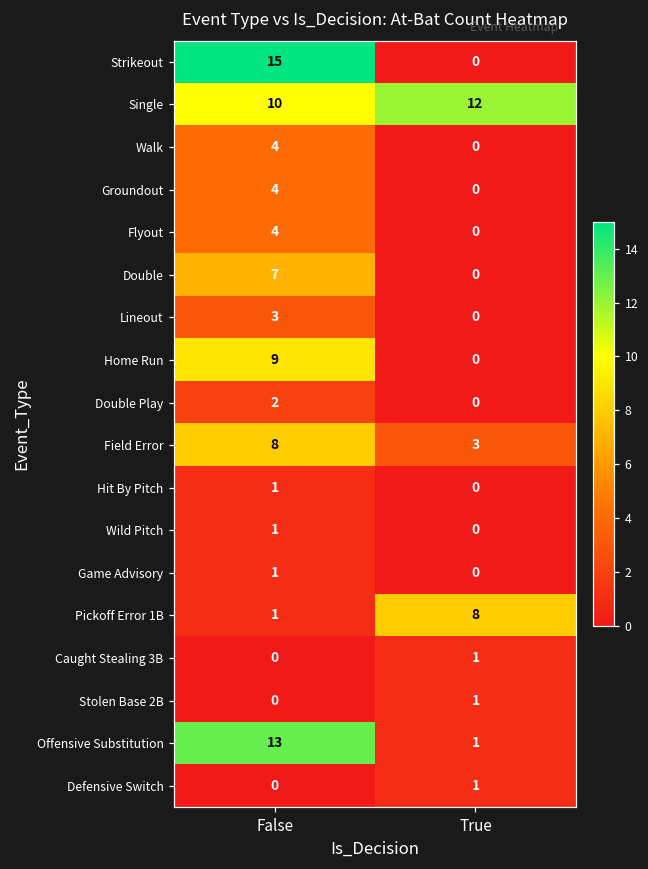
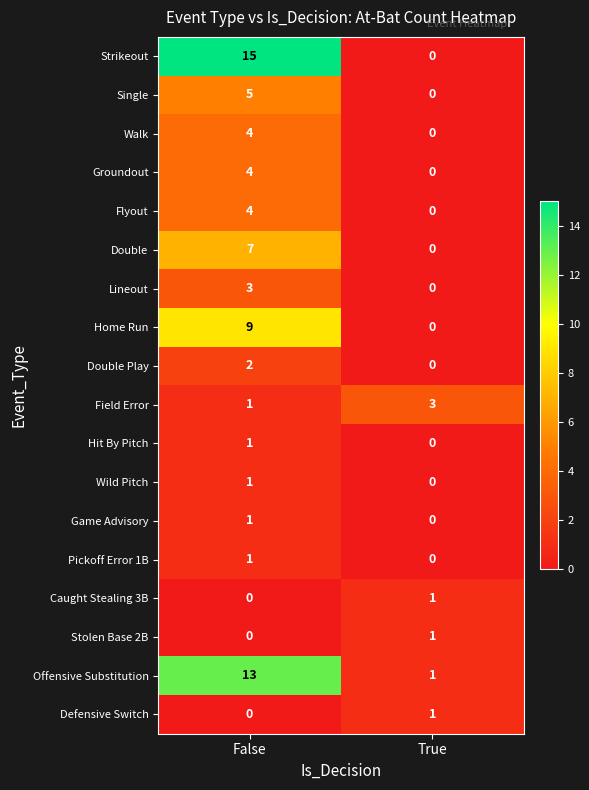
Single, False: 10 -> 5
Single, True: 12 -> 0
Field Error, False: 8 -> 1
Pickoff Error 1B, True: 8 -> 0
